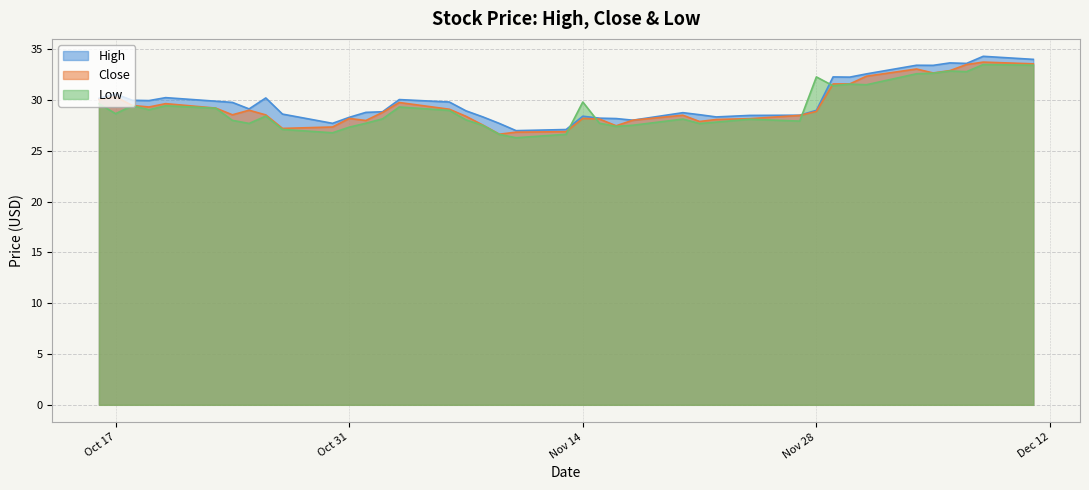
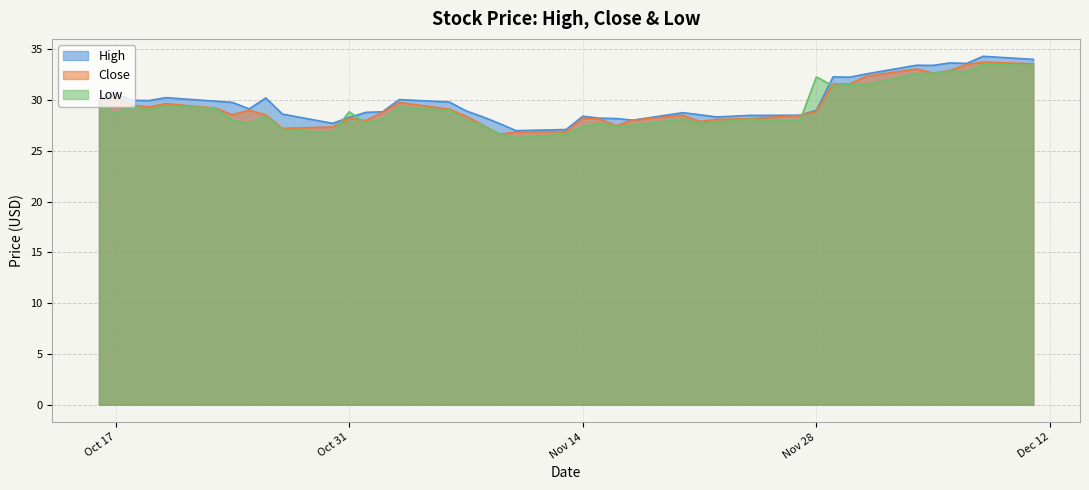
Low, Oct 31: 27.3 -> 28.9
Low, Nov 14: 29.8 -> 27.4
